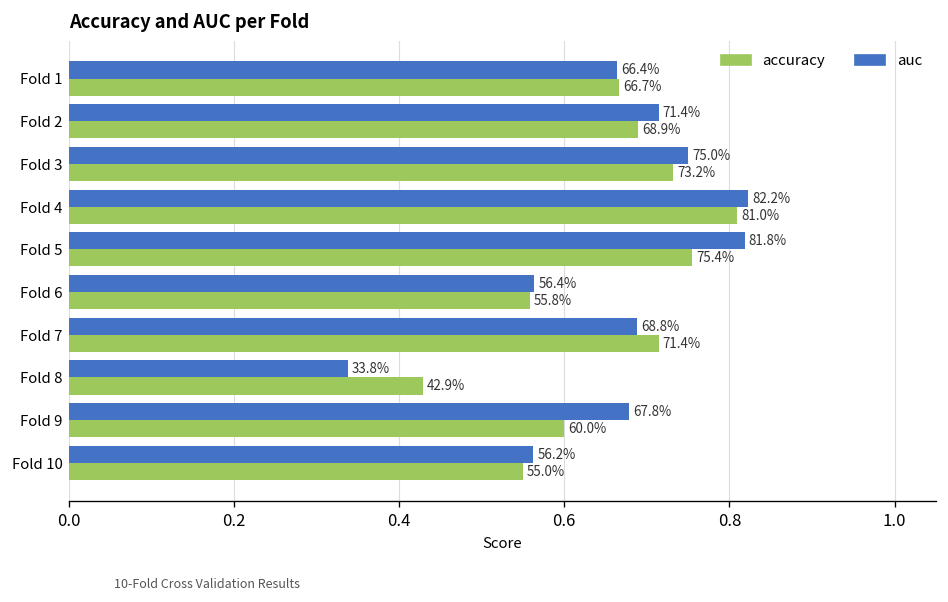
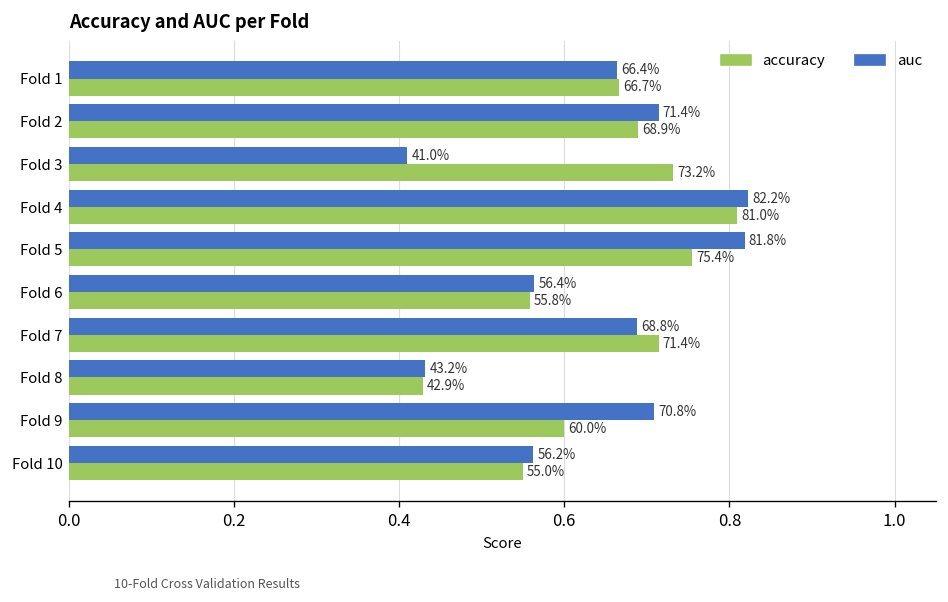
auc, Fold 3: 75.0% -> 41.0%
auc, Fold 8: 33.8% -> 43.2%
auc, Fold 9: 67.8% -> 70.8%
